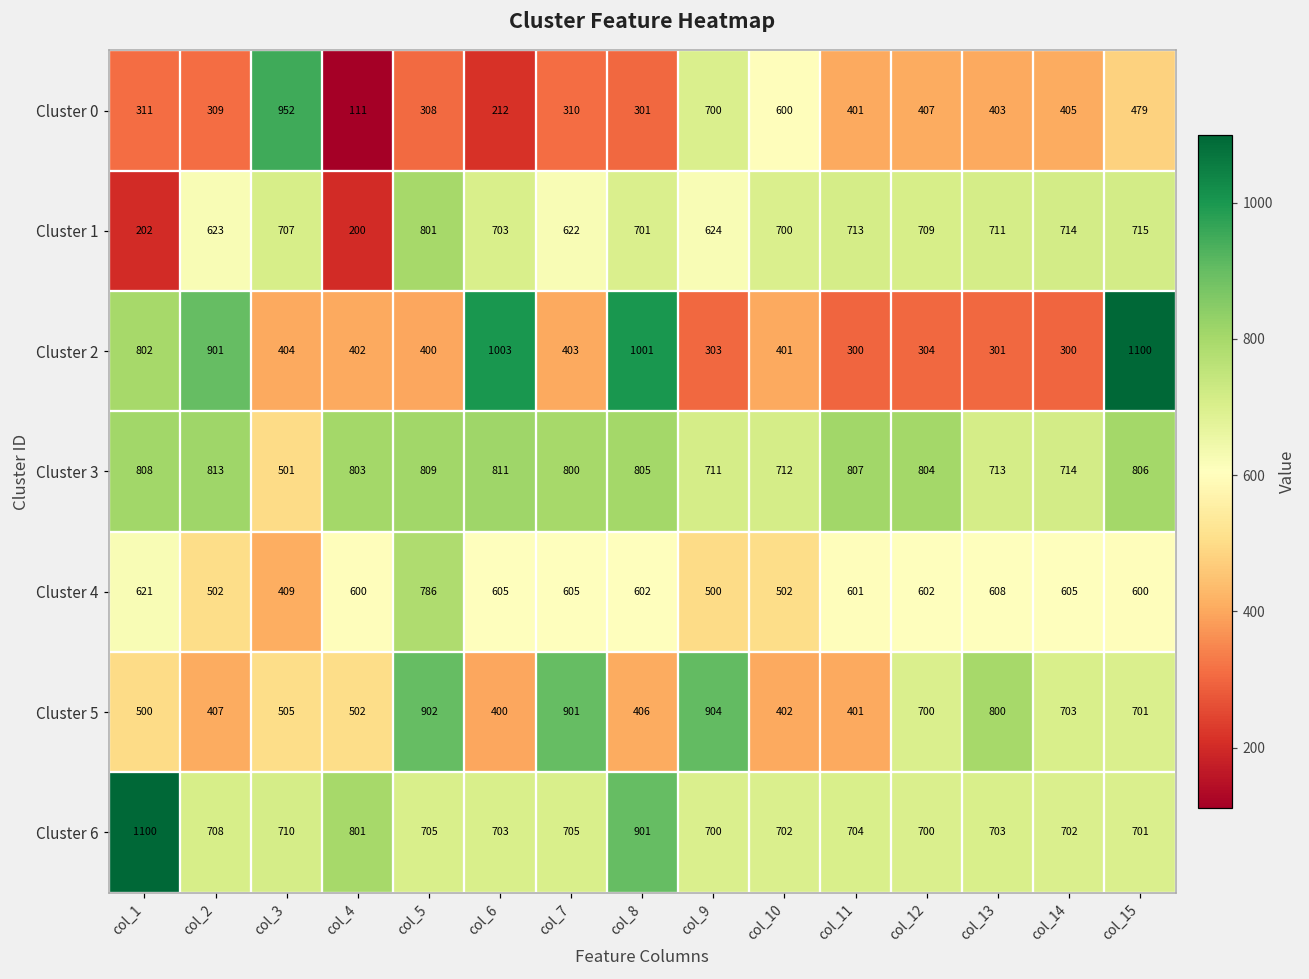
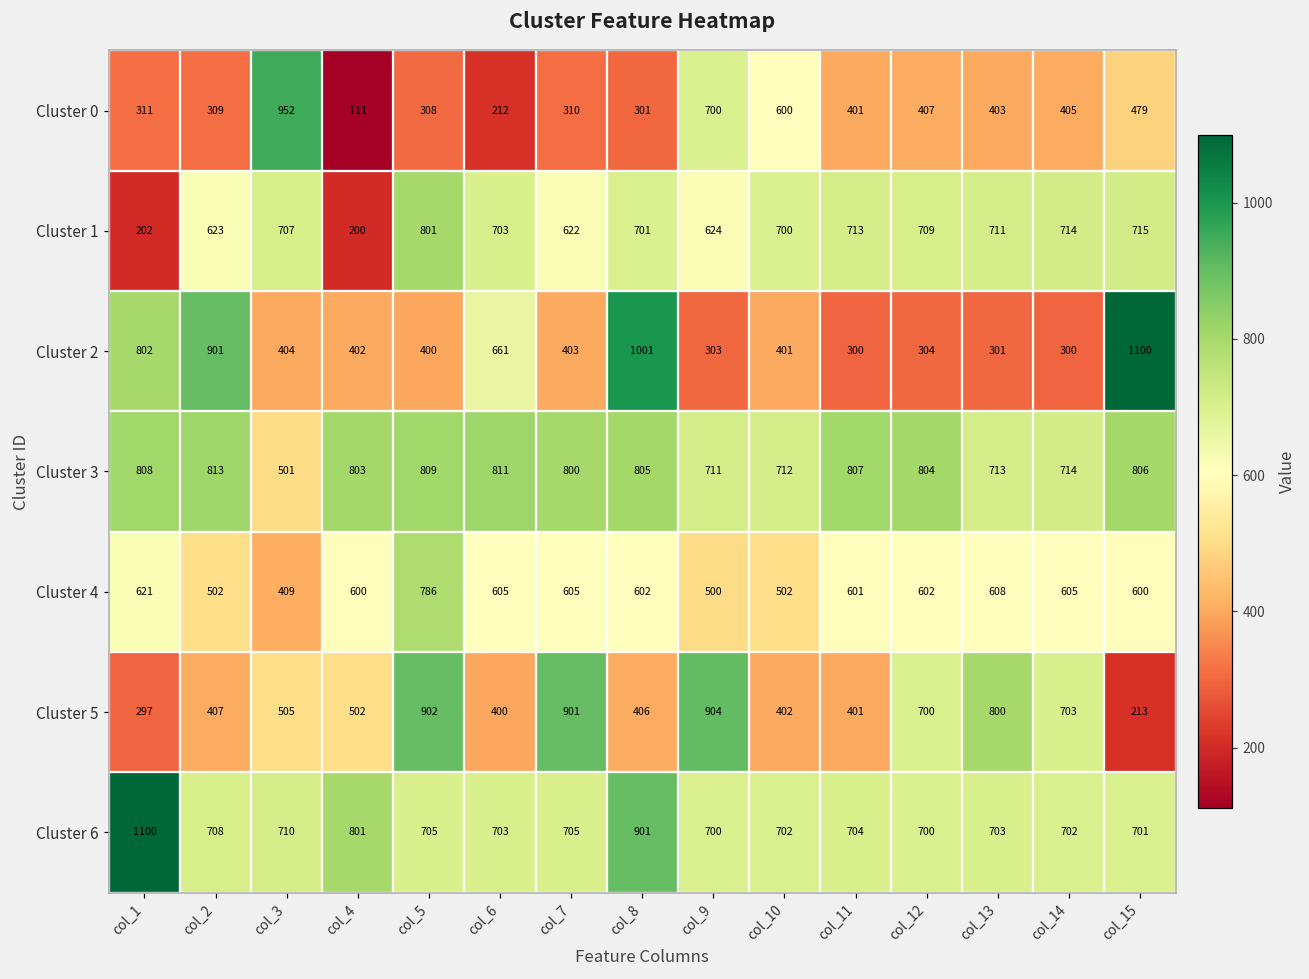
Cluster 2, col_6: 1003 -> 661
Cluster 5, col_1: 500 -> 297
Cluster 5, col_15: 701 -> 213
